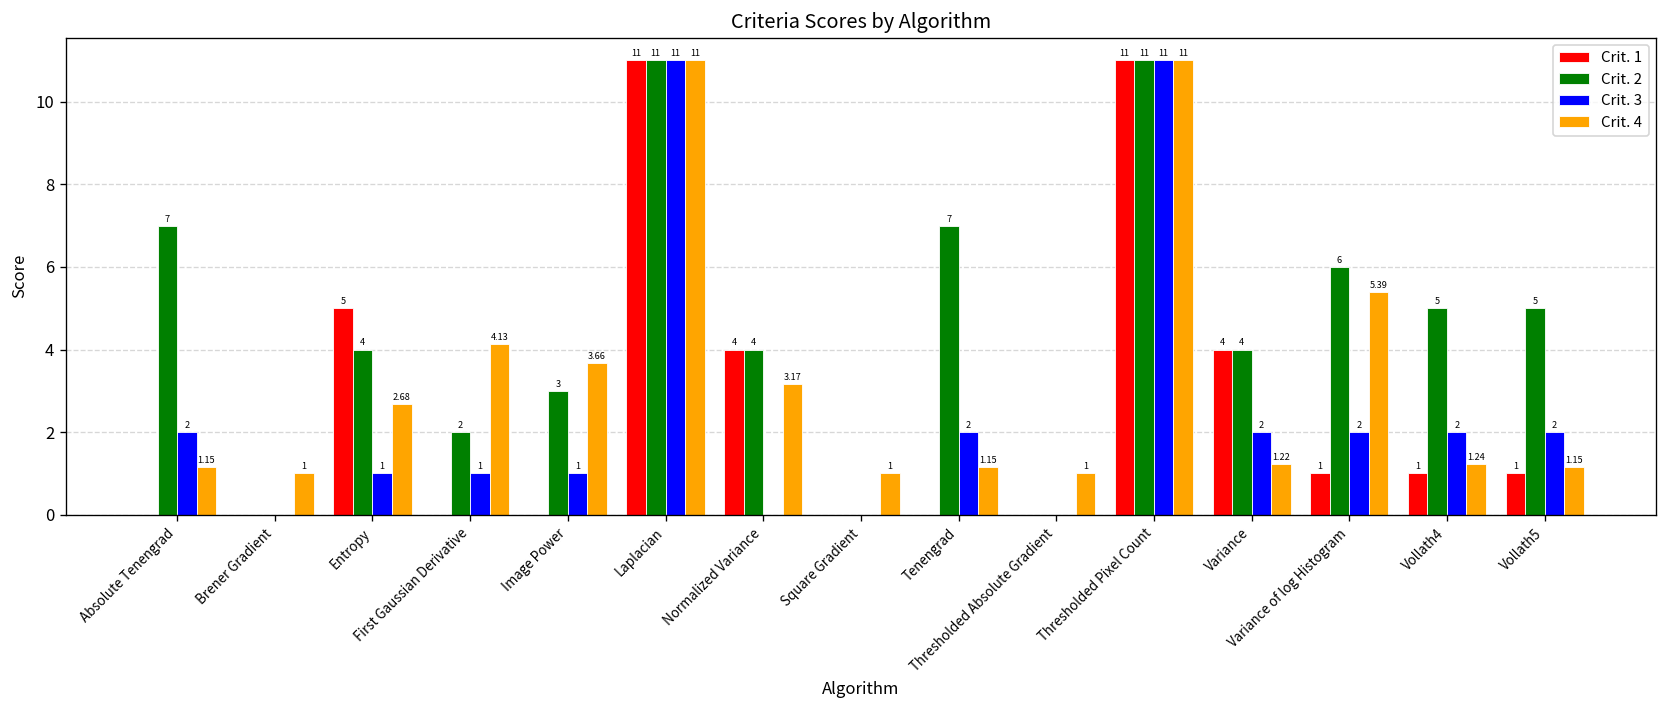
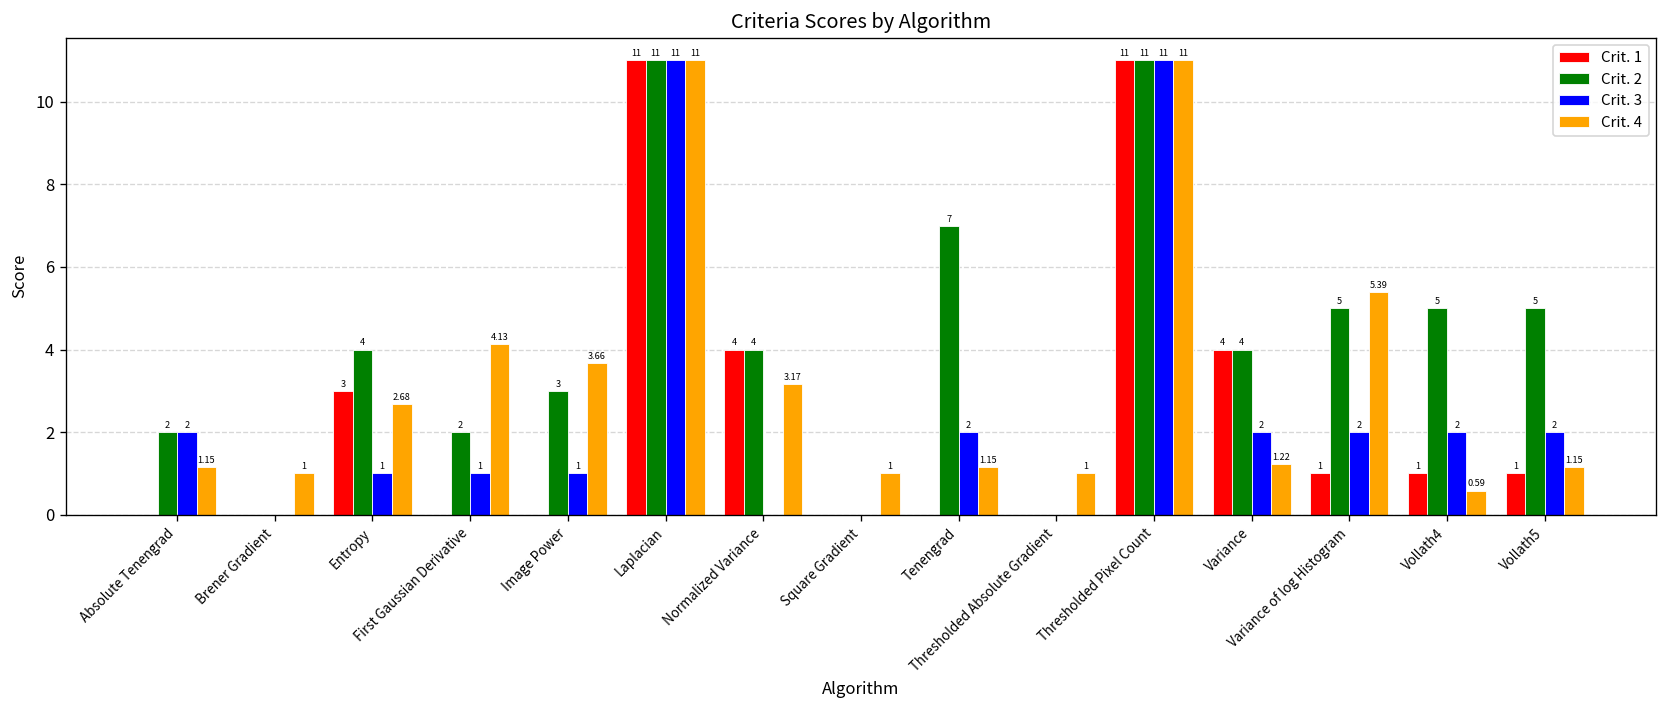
Crit. 2, Absolute Tenengrad: 7 -> 2
Crit. 1, Entropy: 5 -> 3
Crit. 2, Variance of log Histogram: 6 -> 5
Crit. 4, Vollath4: 1.24 -> 0.59
